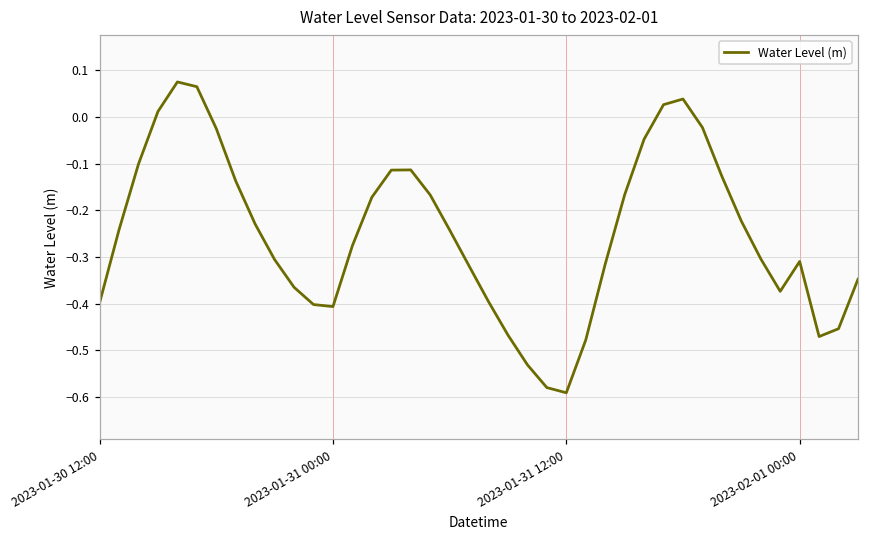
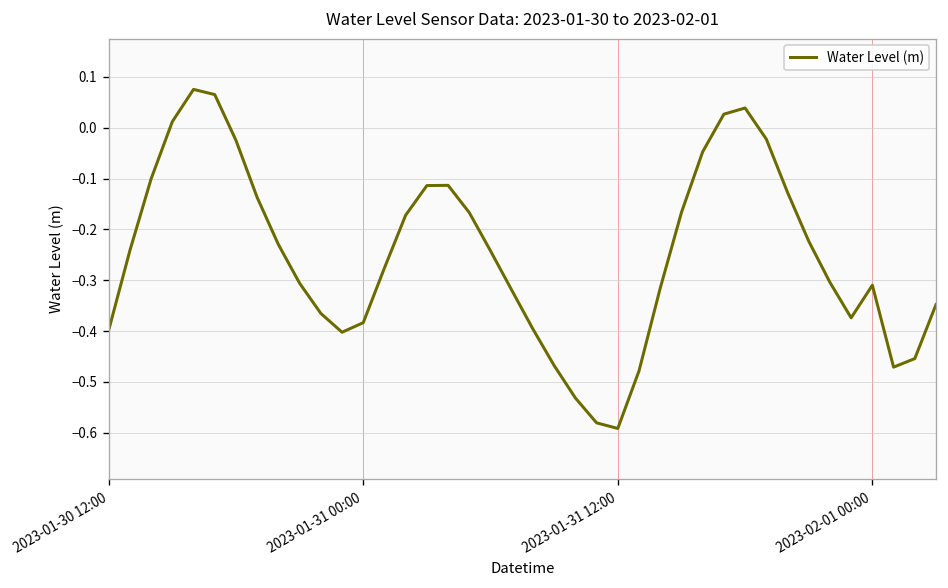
2023-01-31 00:00: -0.41 -> -0.38
